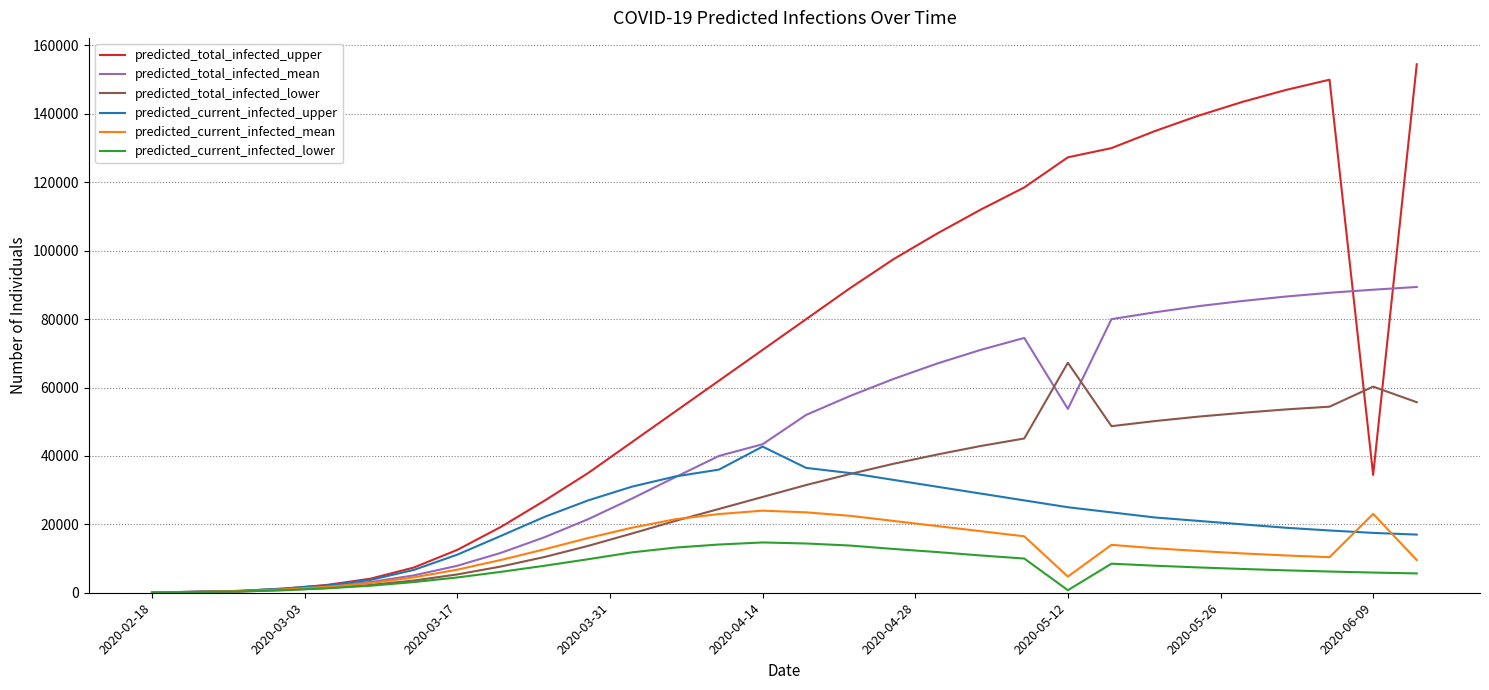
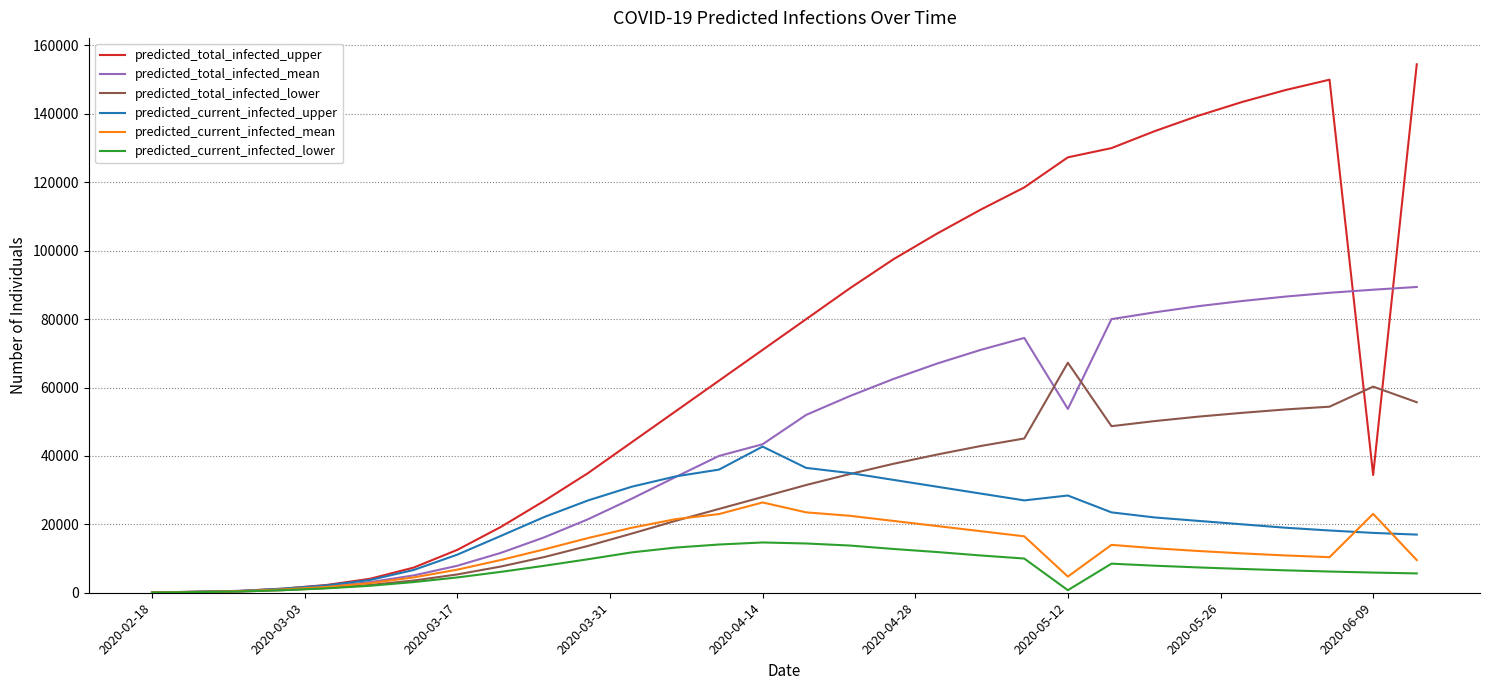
predicted_current_infected_mean, 2020-04-14: 24000 -> 26000
predicted_current_infected_upper, 2020-05-12: 25000 -> 28000
